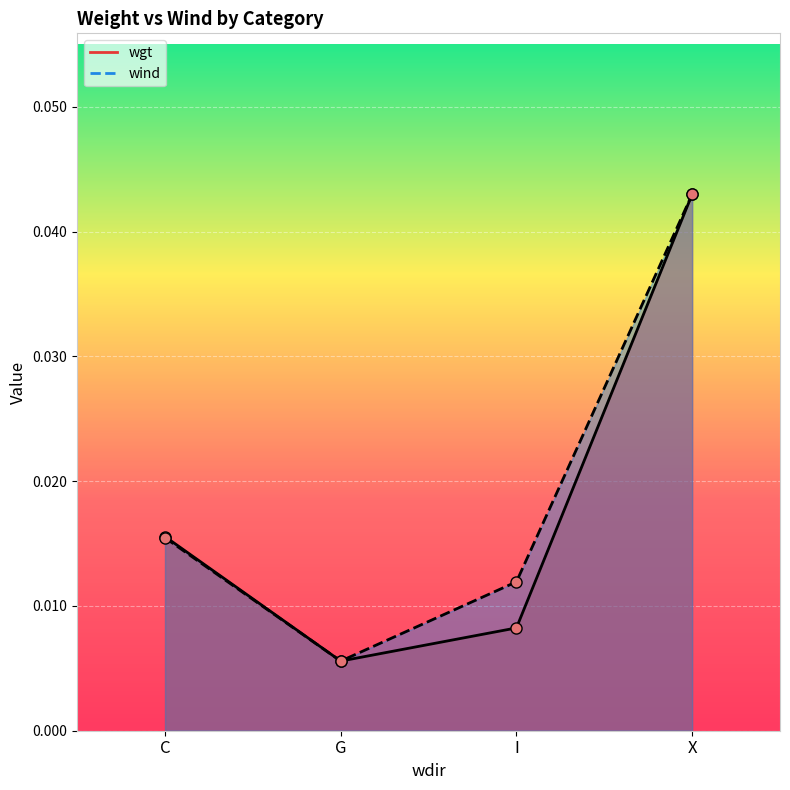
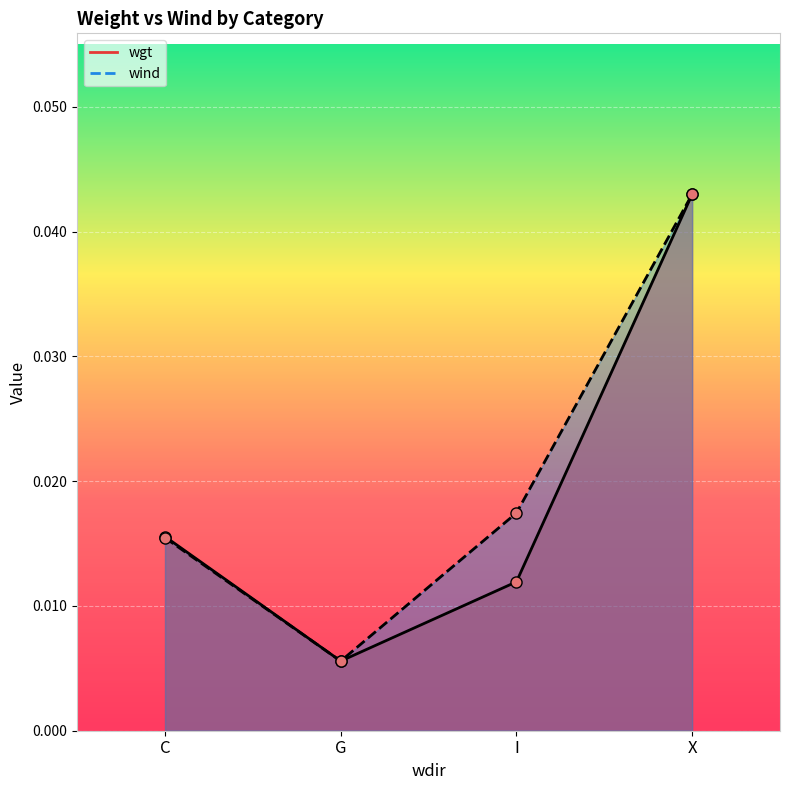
wgt, I: 0.0082 -> 0.0119
wind, I: 0.0119 -> 0.0174
